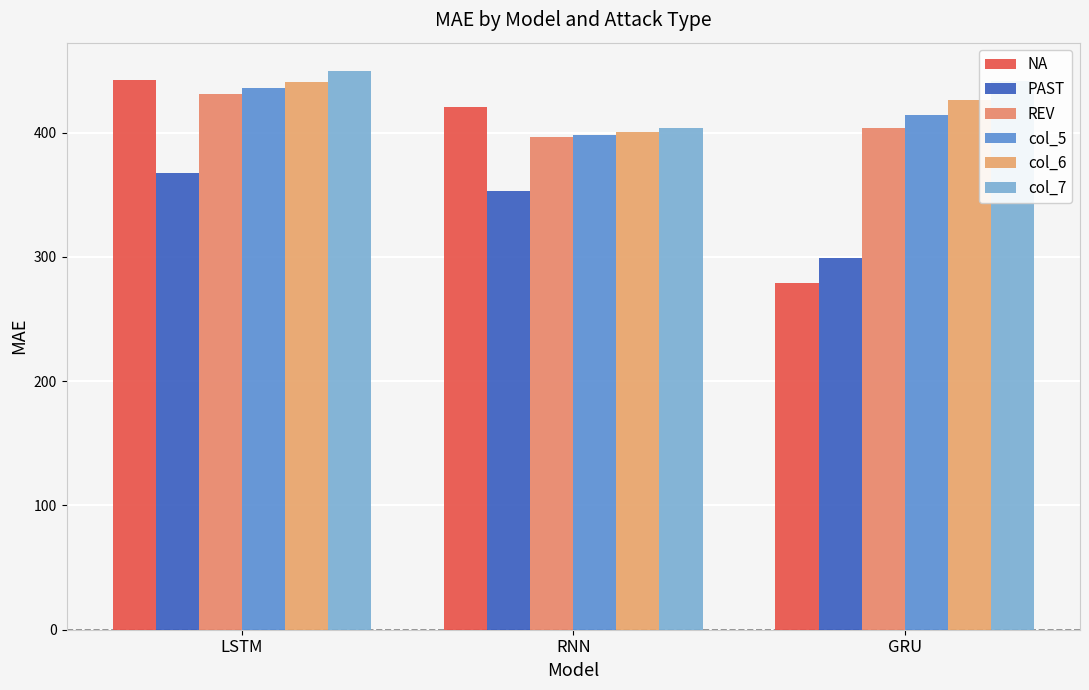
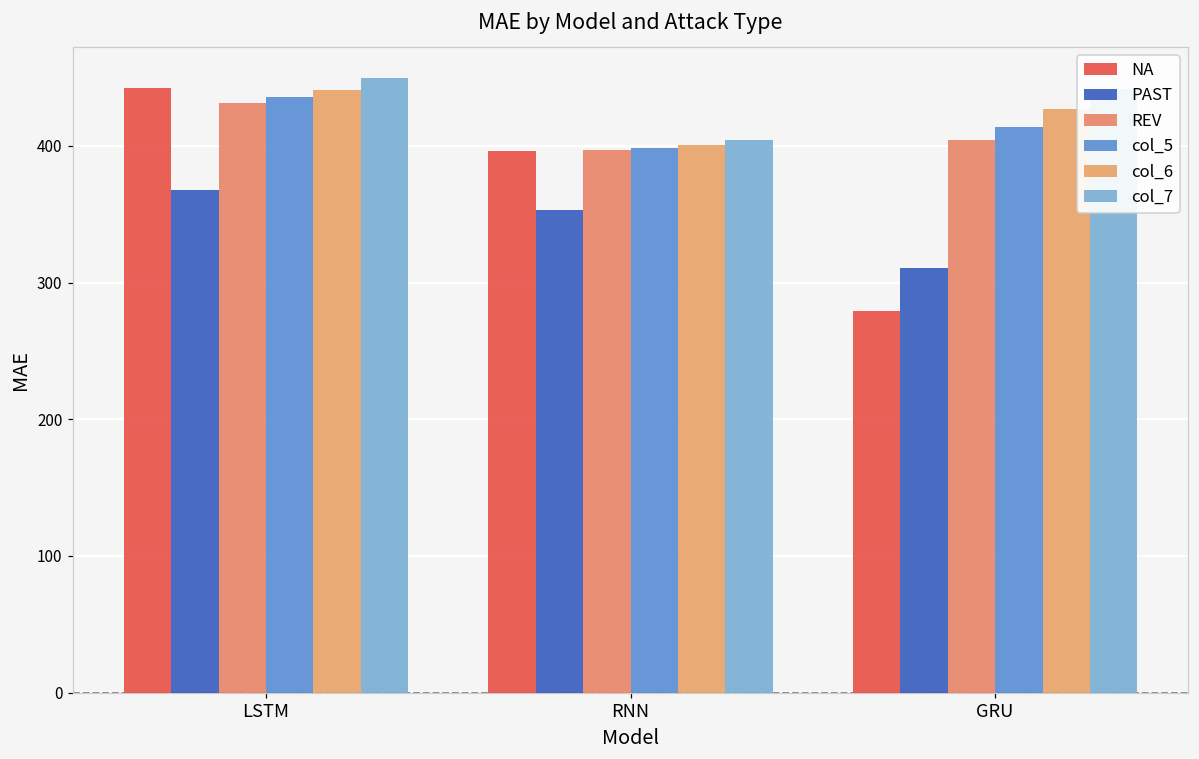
NA, RNN: 421 -> 396
PAST, GRU: 299 -> 311
